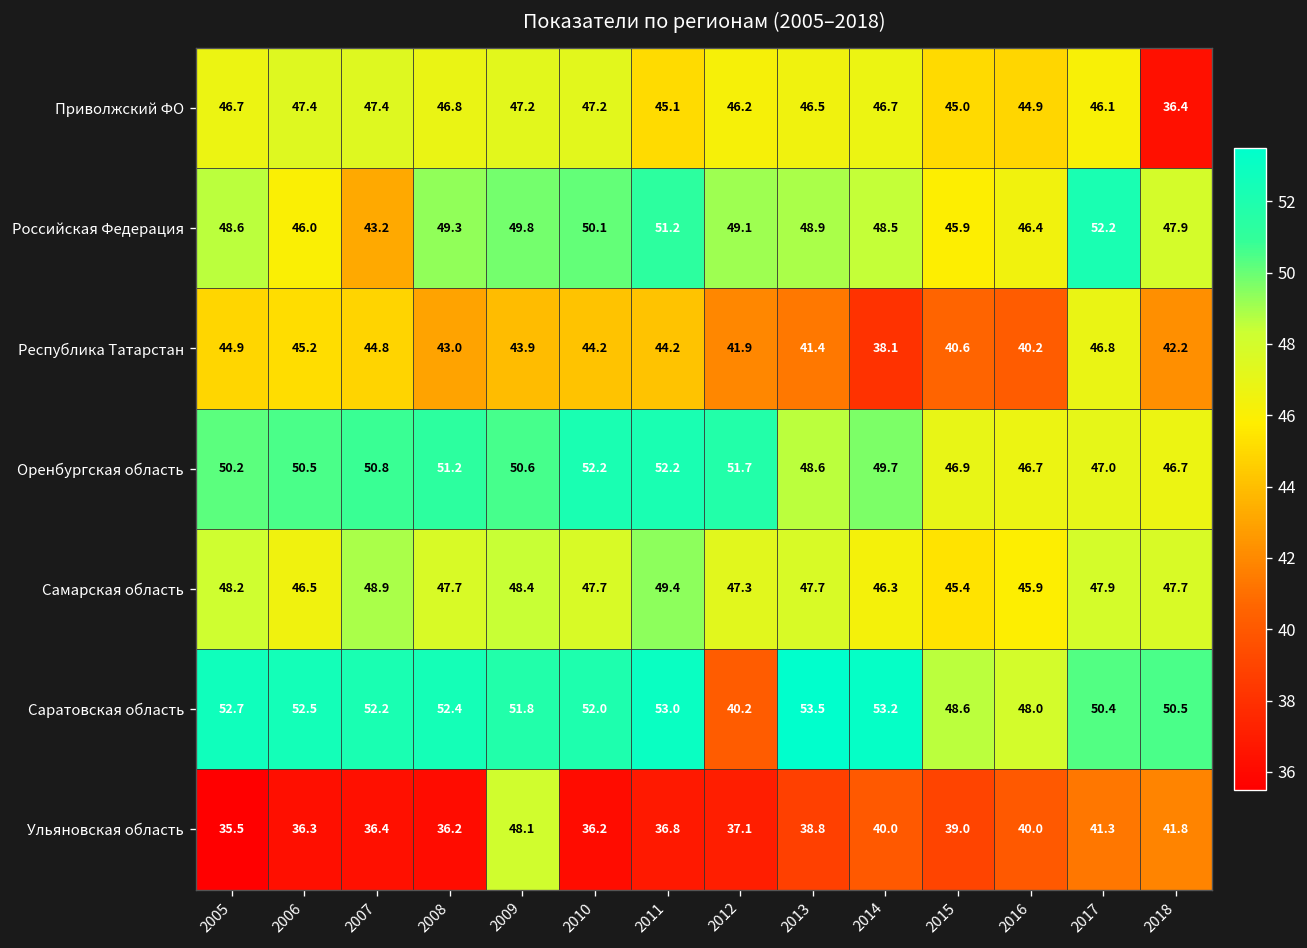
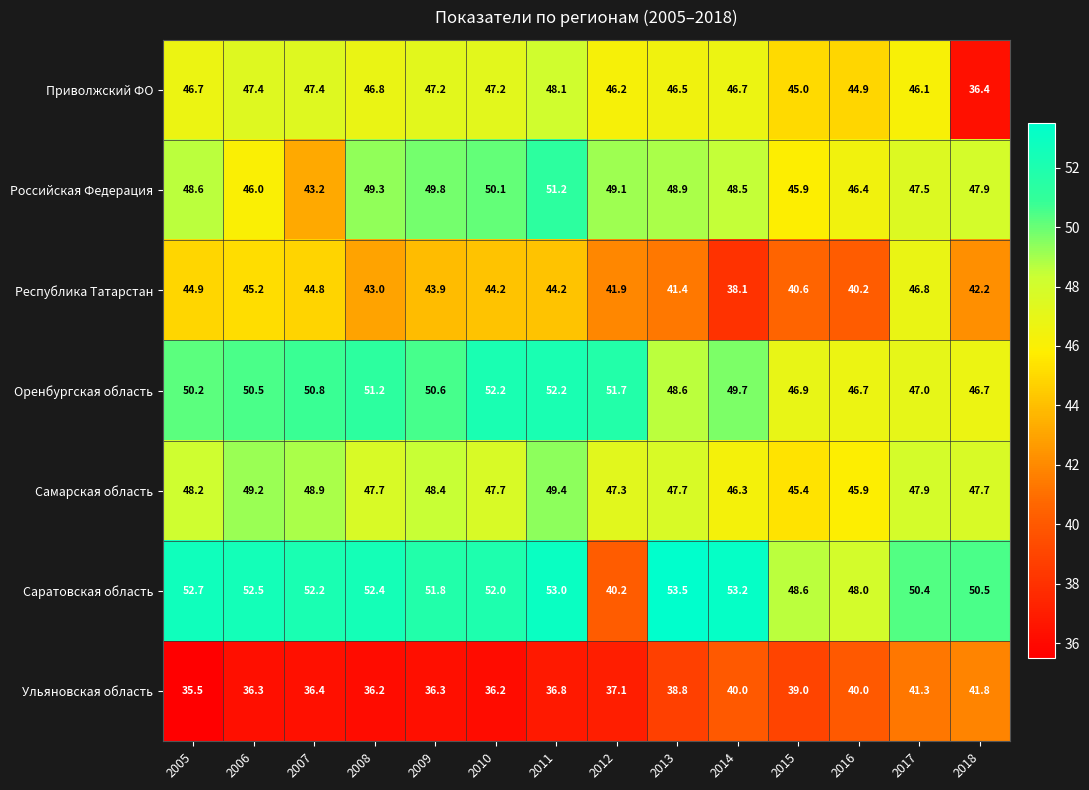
Приволжский ФО, 2011: 45.1 -> 48.1
Российская Федеpация, 2017: 52.2 -> 47.5
Самарская область, 2006: 46.5 -> 49.2
Ульяновская область, 2009: 48.1 -> 36.3
